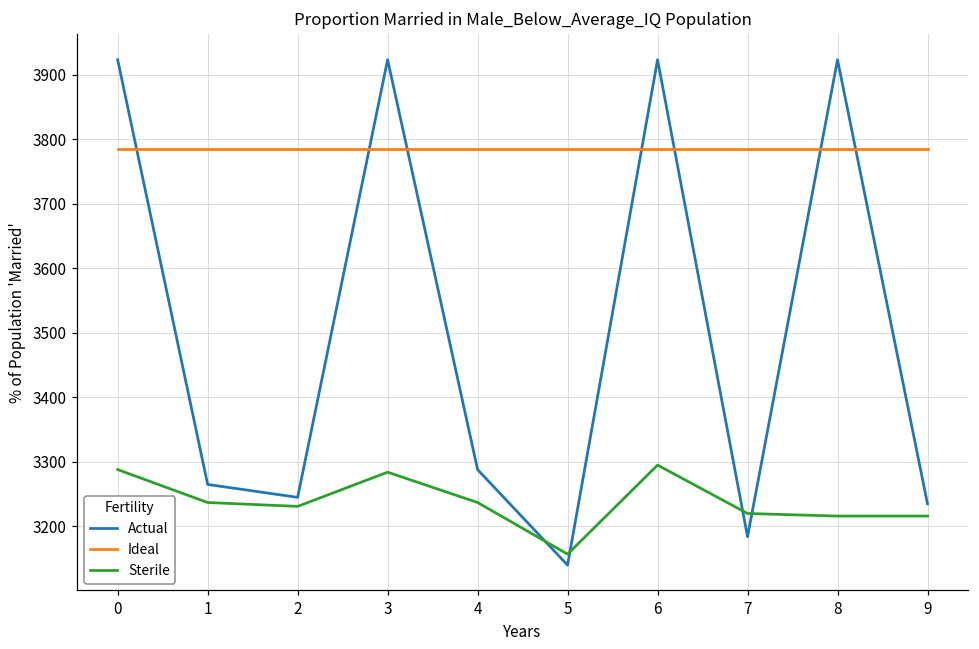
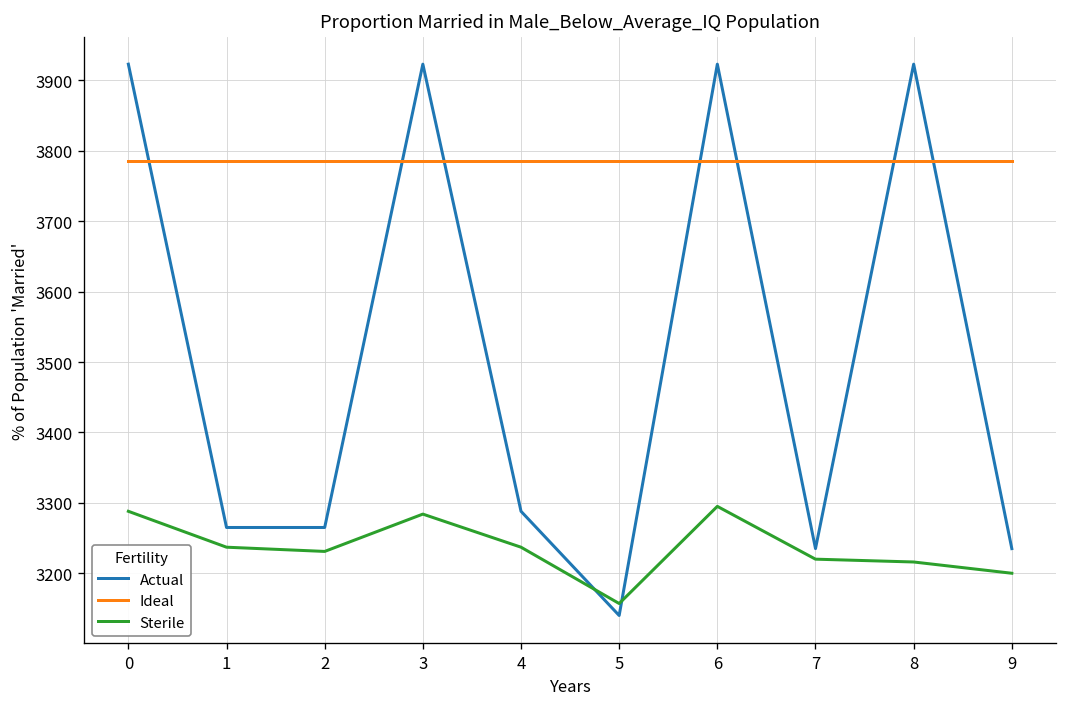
Actual, 2: 3250 -> 3270
Actual, 7: 3180 -> 3240
Sterile, 9: 3220 -> 3200
